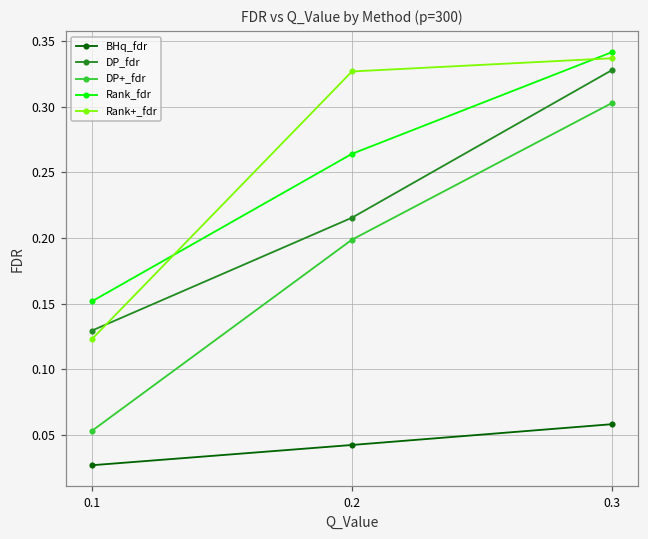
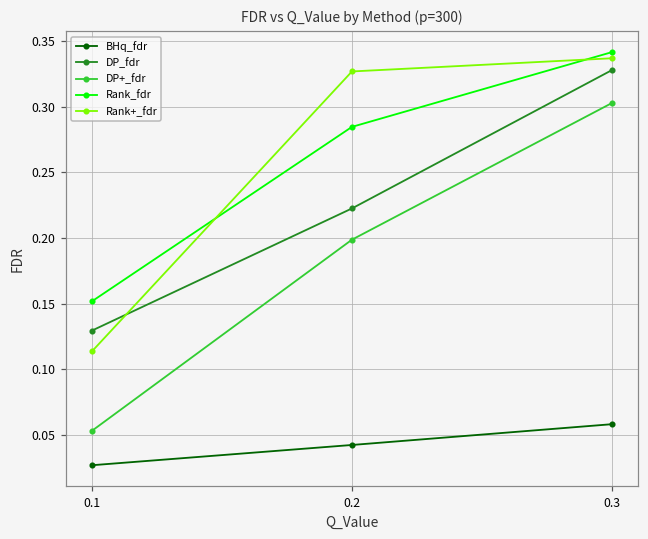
Rank+_fdr, 0.1: 0.123 -> 0.114
DP_fdr, 0.2: 0.215 -> 0.223
Rank_fdr, 0.2: 0.264 -> 0.285
